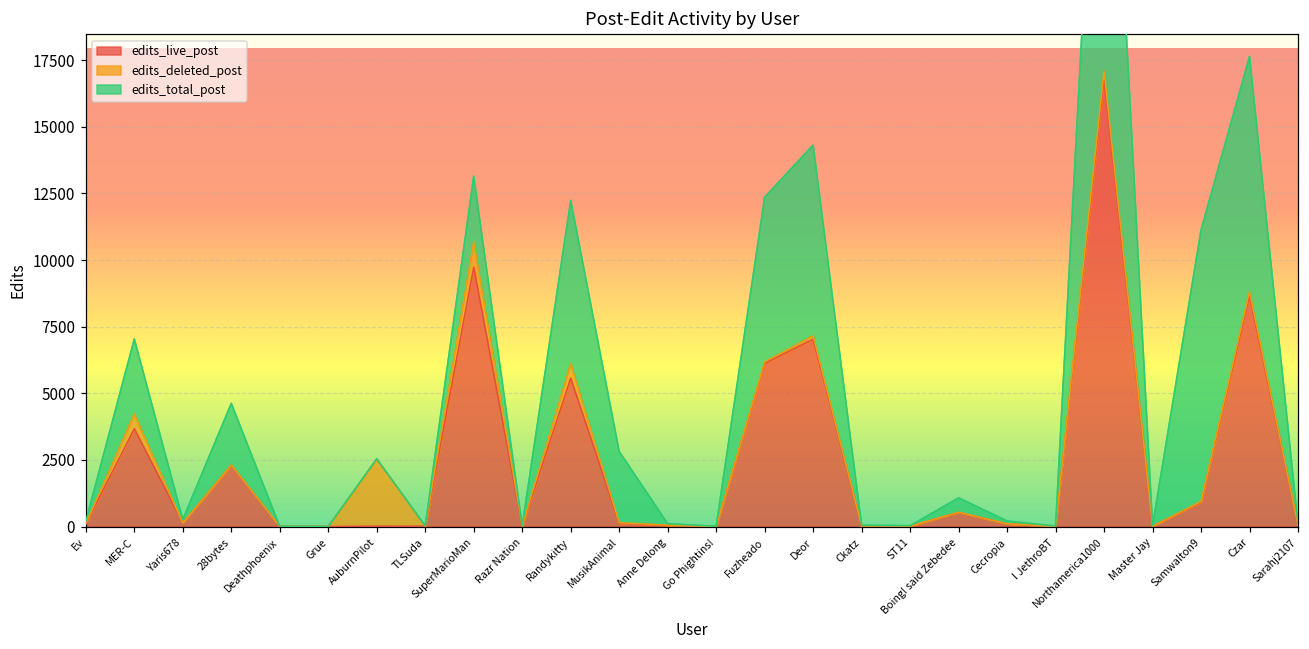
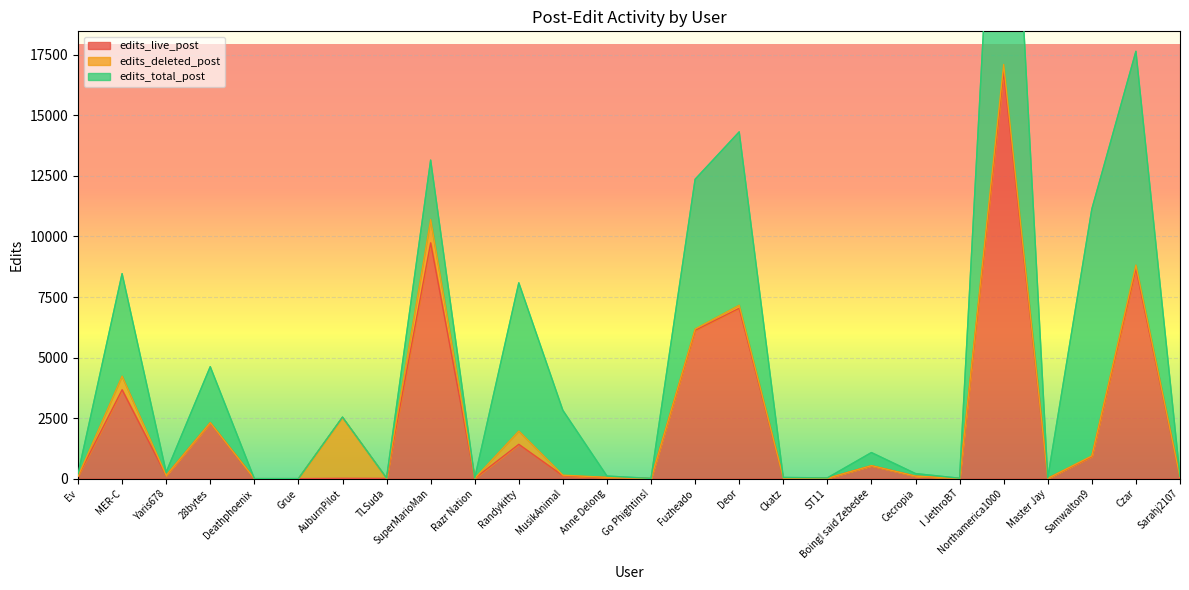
edits_total_post, MER-C: 2800 -> 4200
edits_live_post, Randykitty: 5600 -> 1400
